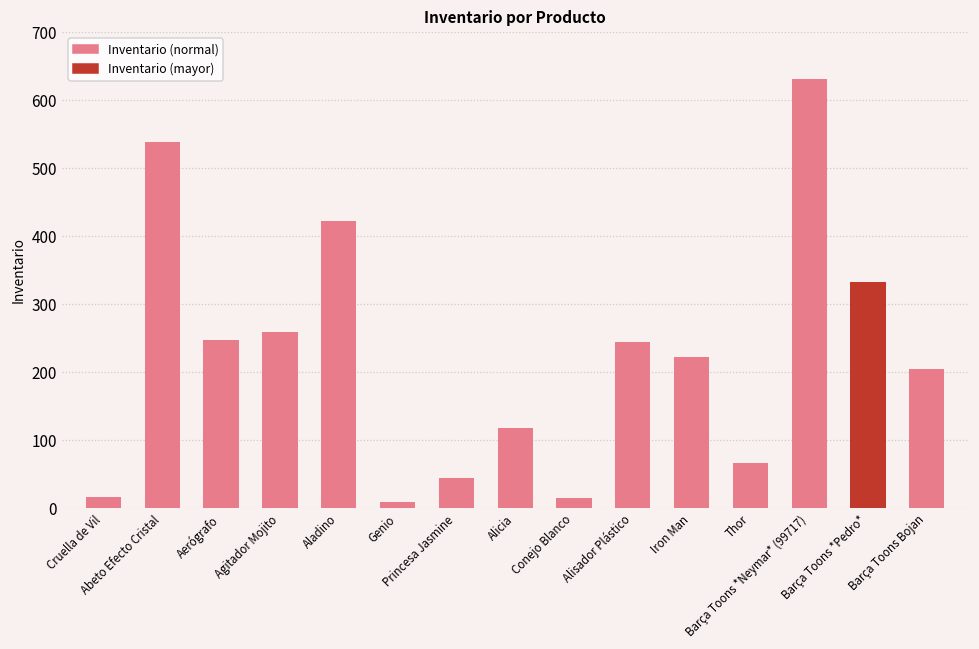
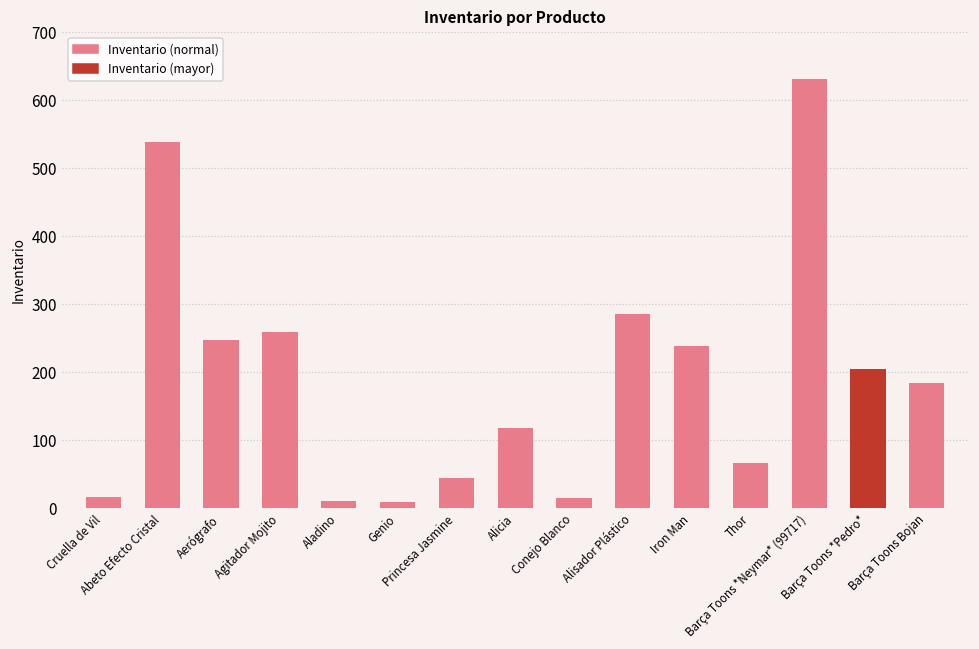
Aladino: 420 -> 10
Alisador Plástico: 240 -> 290
Iron Man: 220 -> 240
Barça Toons *Pedro*: 330 -> 210
Barça Toons Bojan: 200 -> 180
